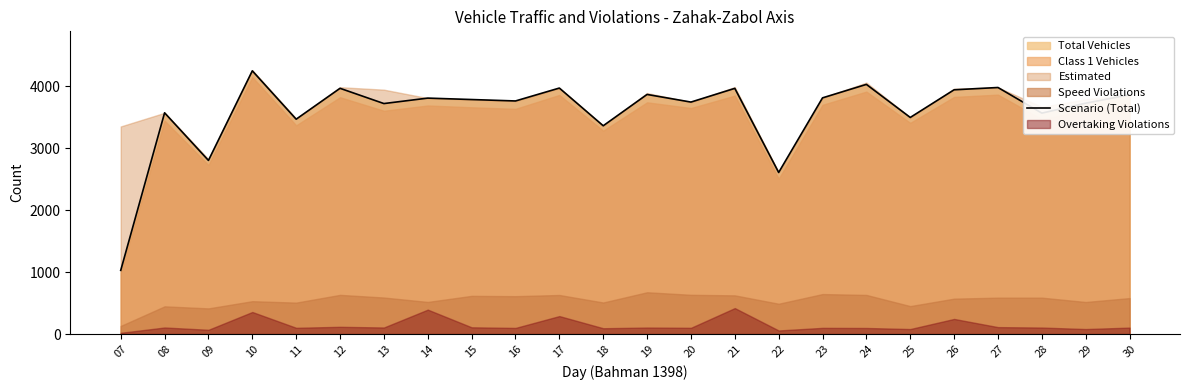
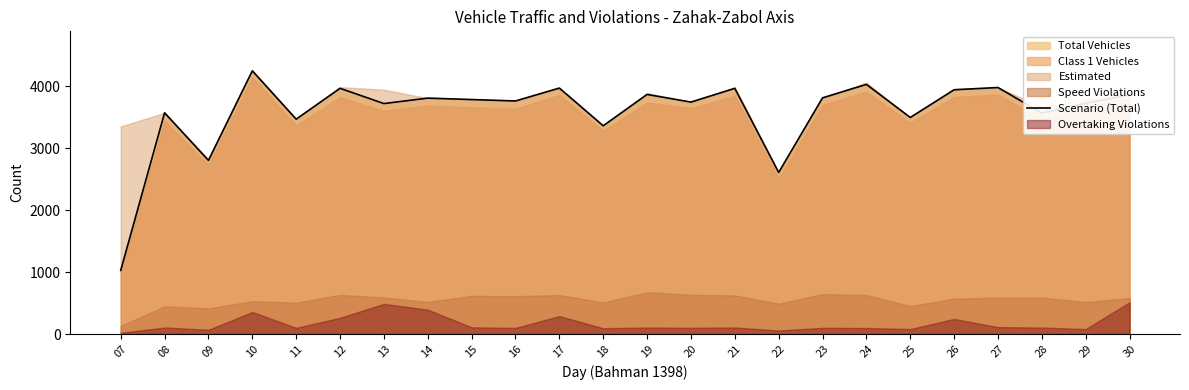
Overtaking Violations, 12: 100 -> 300
Overtaking Violations, 13: 100 -> 500
Overtaking Violations, 21: 400 -> 100
Overtaking Violations, 30: 100 -> 500
